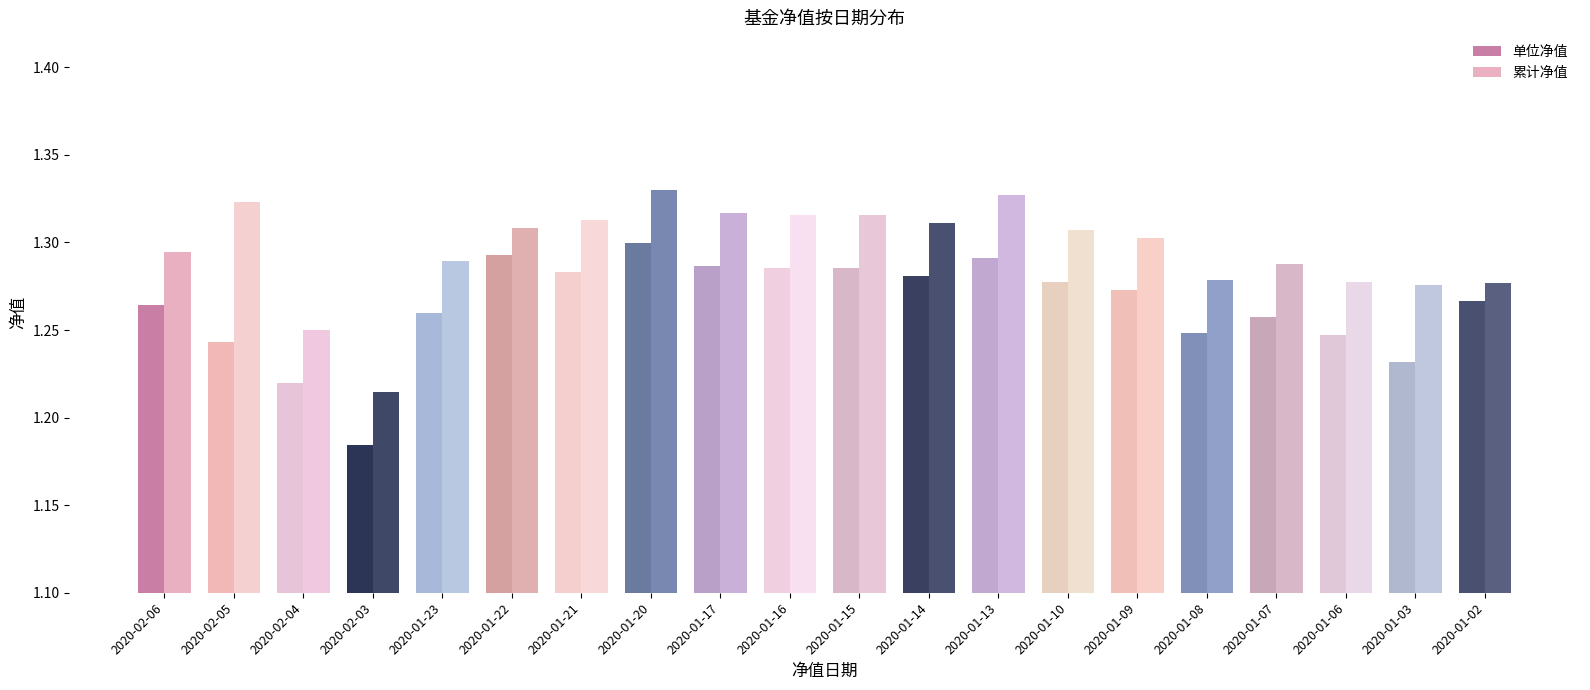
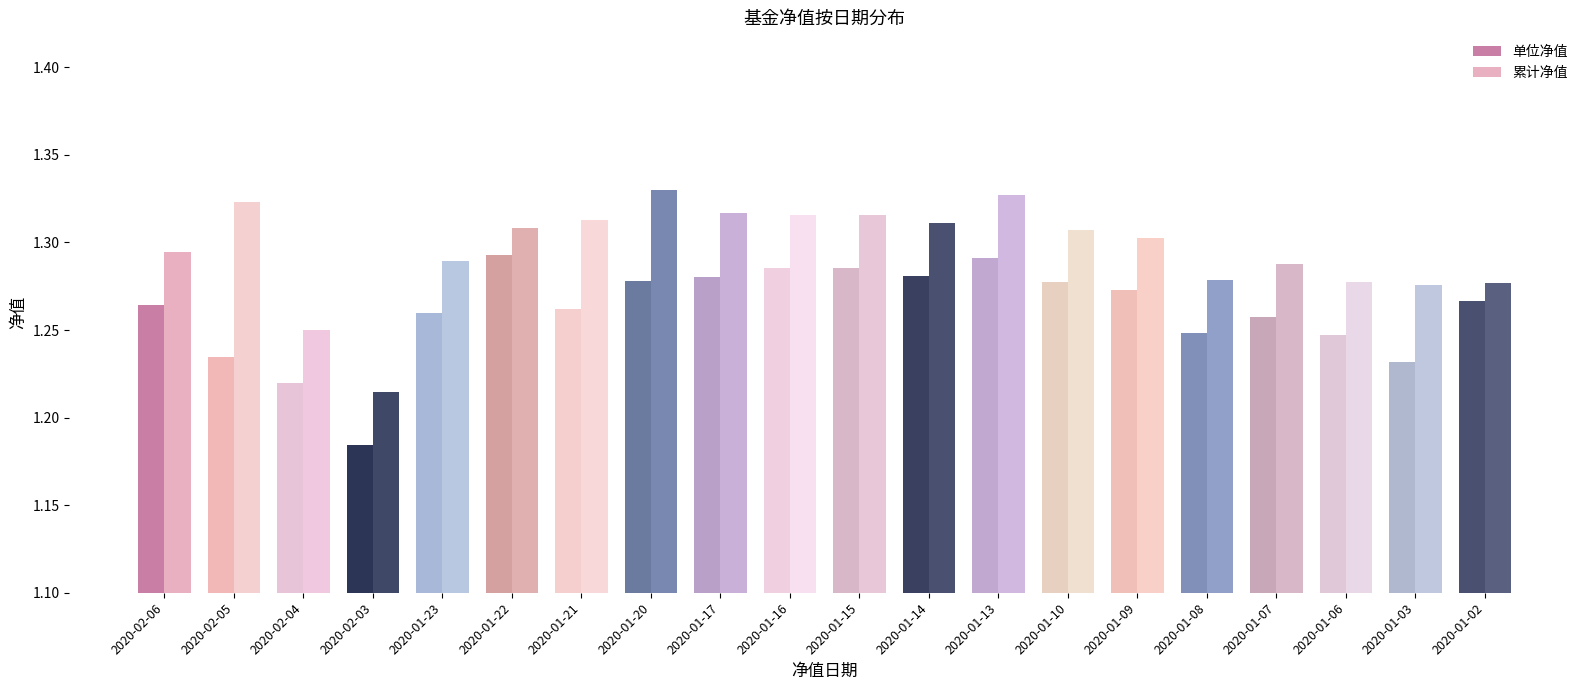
单位净值, 2020-02-05: 1.243 -> 1.235
单位净值, 2020-01-21: 1.283 -> 1.262
单位净值, 2020-01-20: 1.300 -> 1.278
单位净值, 2020-01-17: 1.287 -> 1.281
